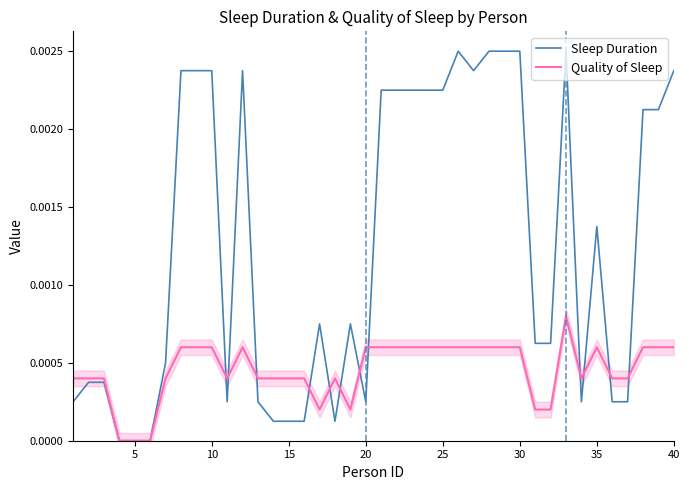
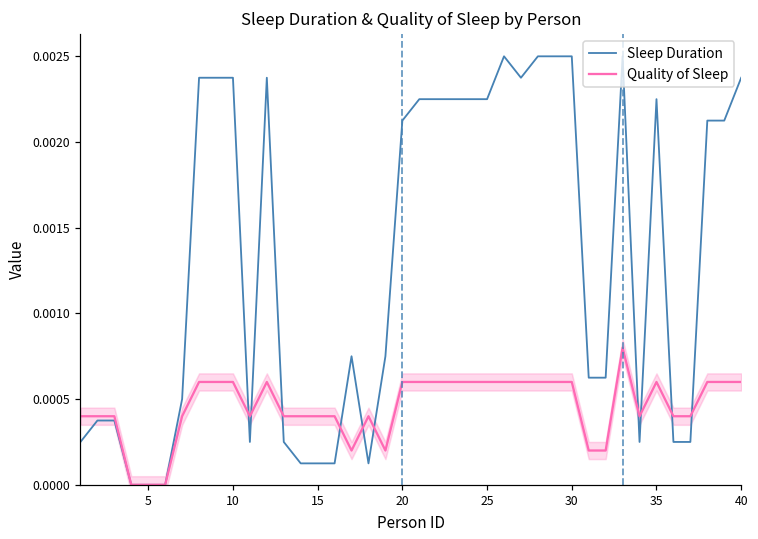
Sleep Duration, 20: 0.00025 -> 0.00212
Sleep Duration, 35: 0.00137 -> 0.00225
